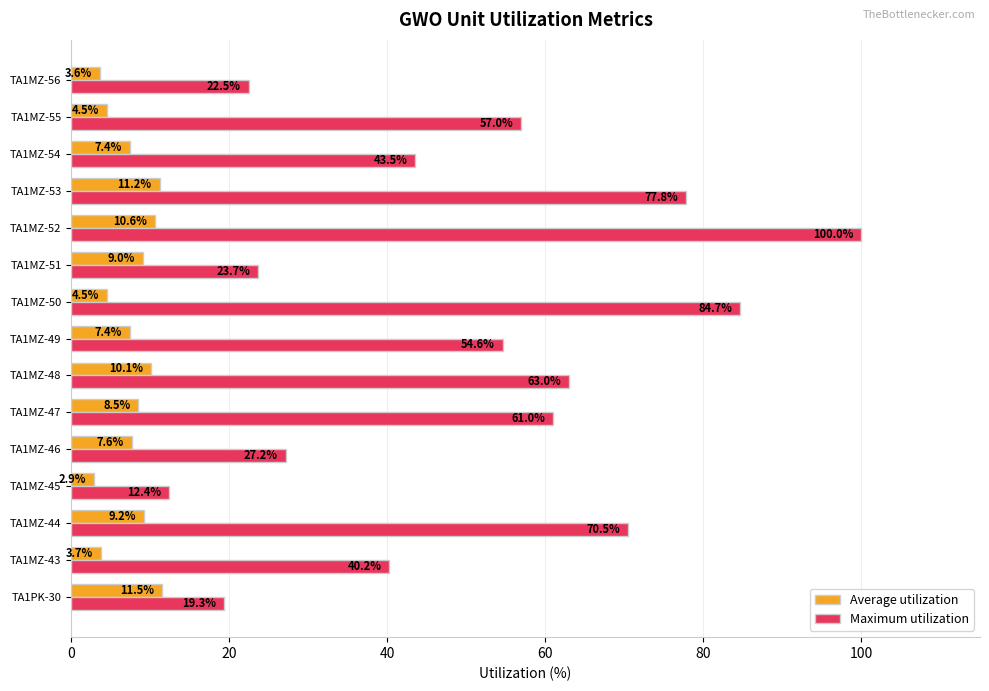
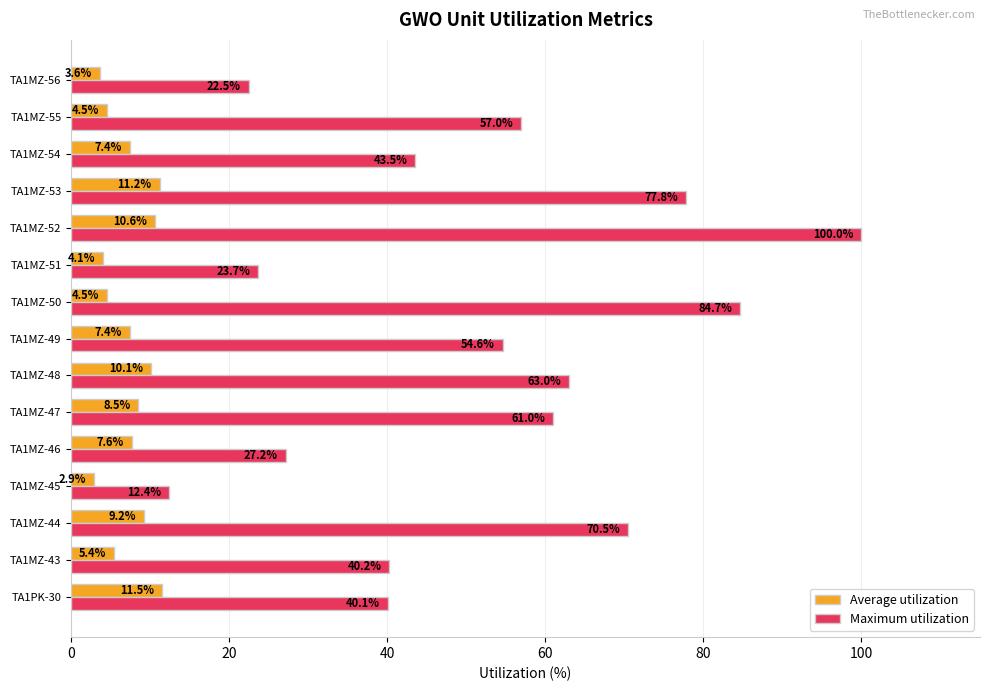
Average utilization, TA1MZ-51: 9.0% -> 4.1%
Average utilization, TA1MZ-43: 3.7% -> 5.4%
Maximum utilization, TA1PK-30: 19.3% -> 40.1%
